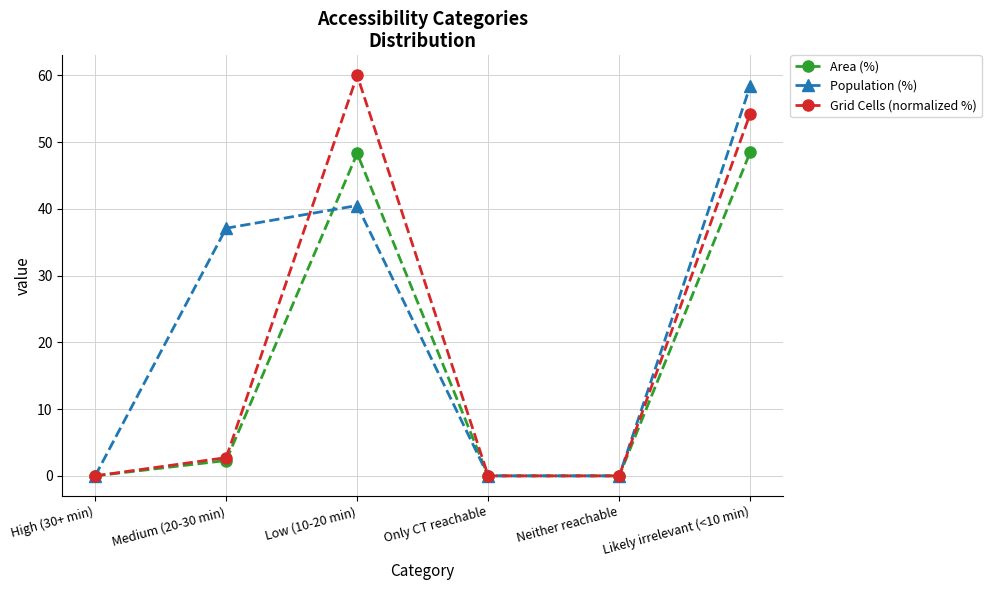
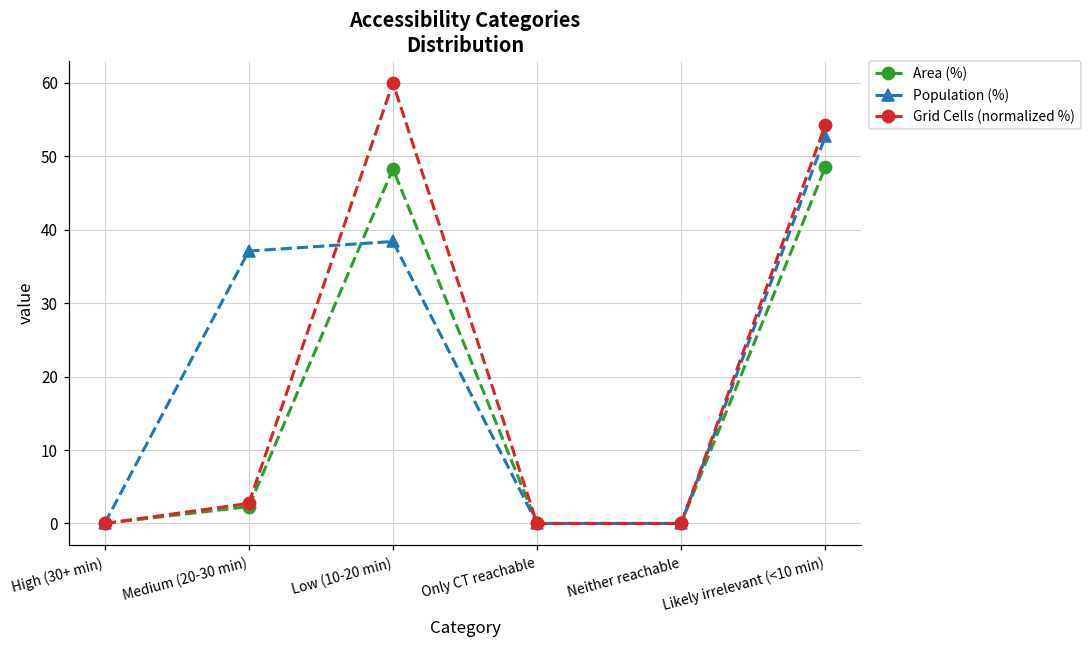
Population (%), Low (10-20 min): 41 -> 38
Population (%), Likely irrelevant (<10 min): 58 -> 53
